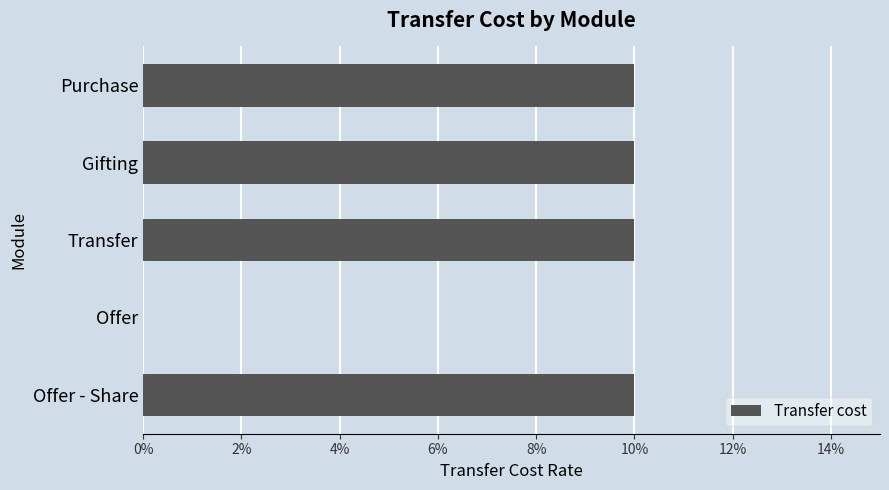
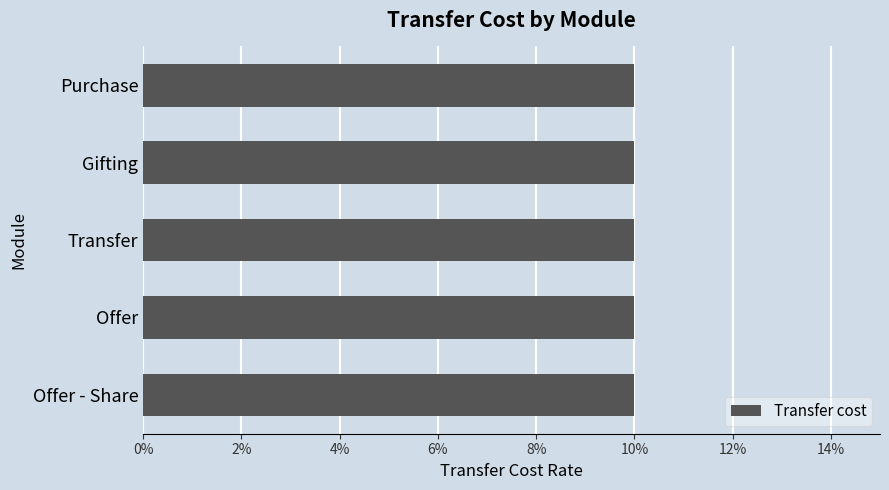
Offer: 0.0% -> 10.0%
